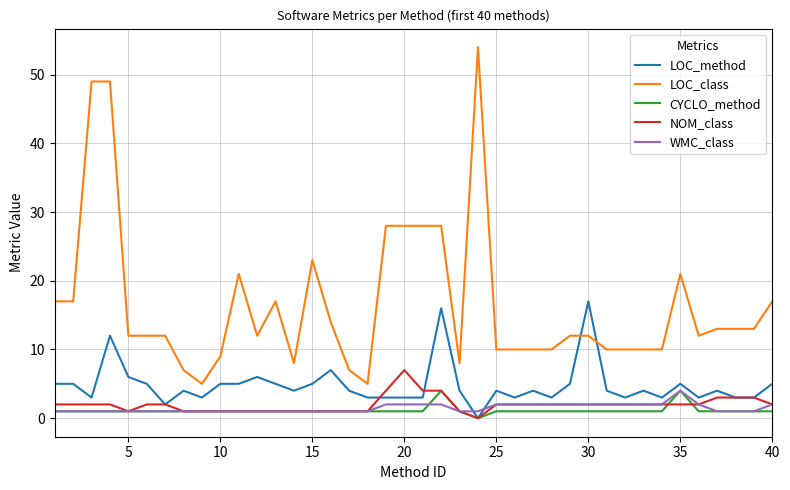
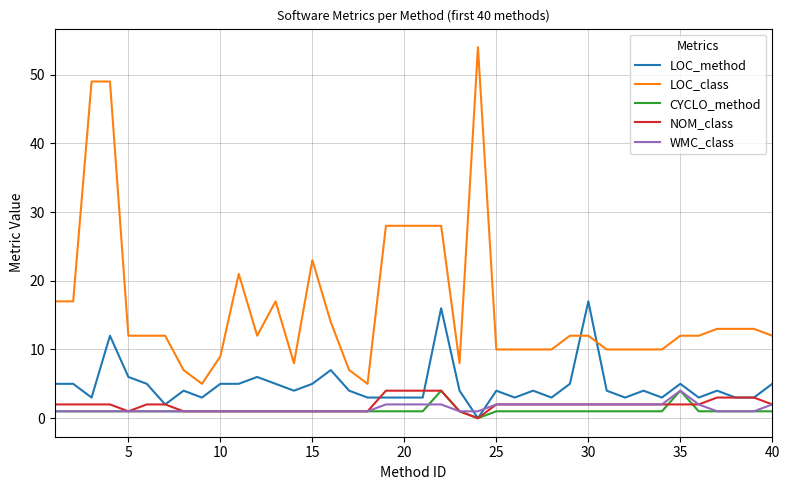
NOM_class, 20: 7 -> 4
LOC_class, 35: 21 -> 12
LOC_class, 40: 17 -> 12
